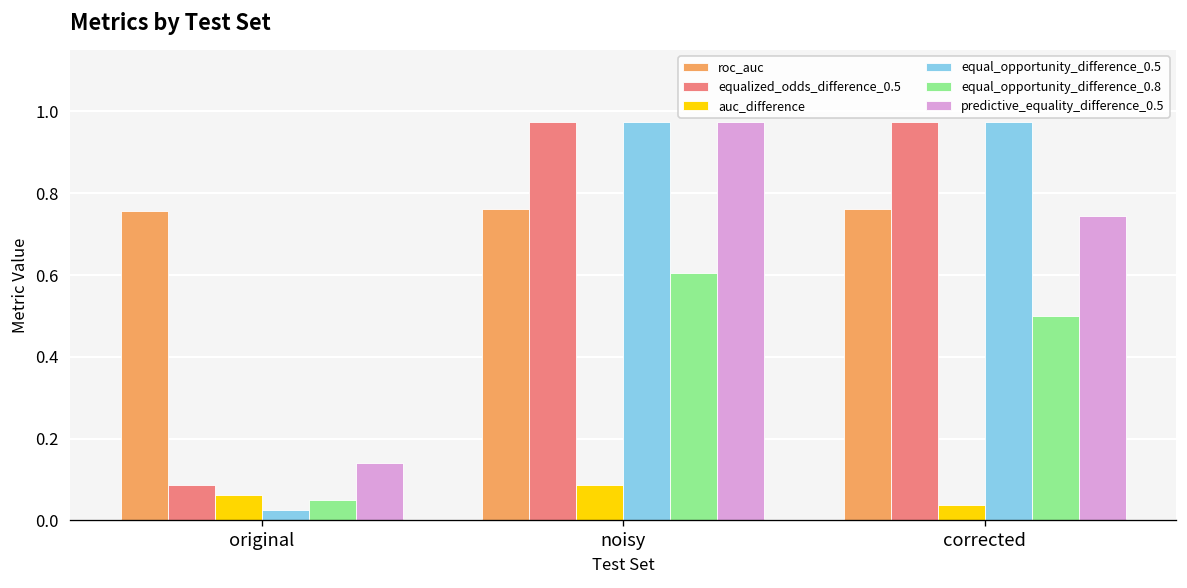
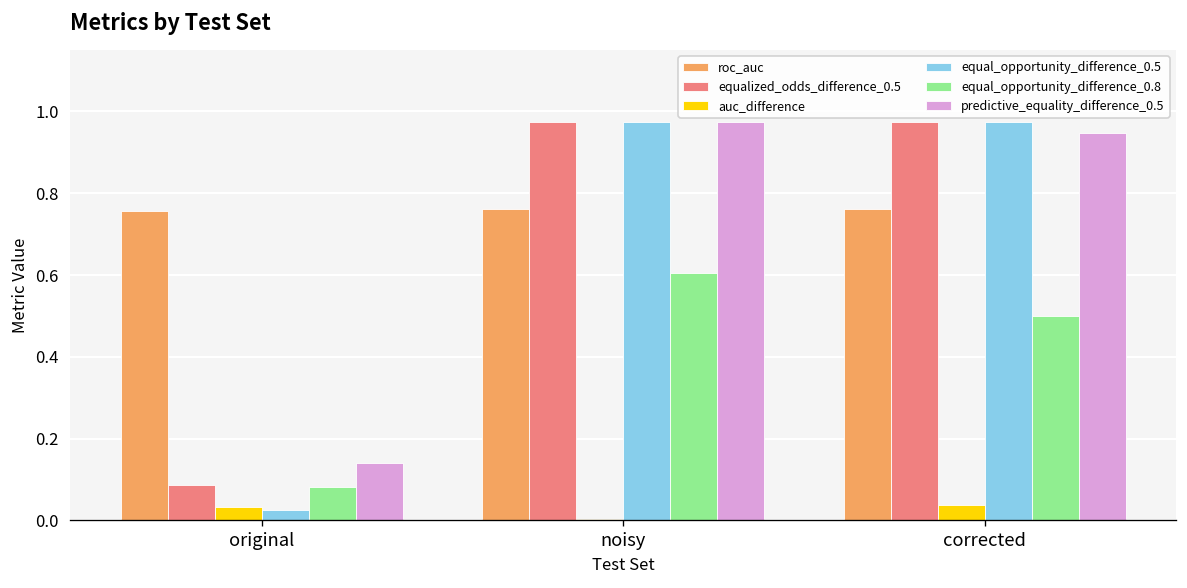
auc_difference, original: 0.06 -> 0.03
equal_opportunity_difference_0.8, original: 0.05 -> 0.08
auc_difference, noisy: 0.09 -> 0.00
predictive_equality_difference_0.5, corrected: 0.74 -> 0.95
